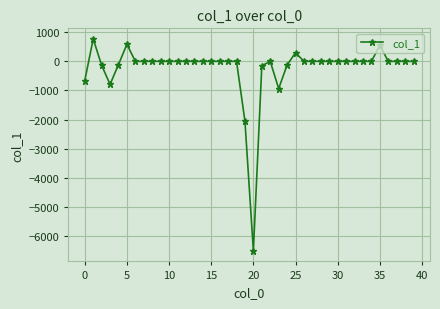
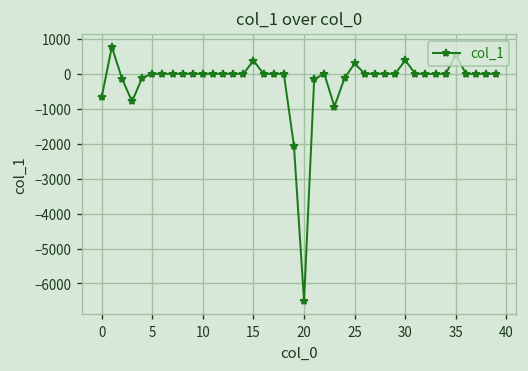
5: 600 -> 0
15: 0 -> 400
30: 0 -> 400
